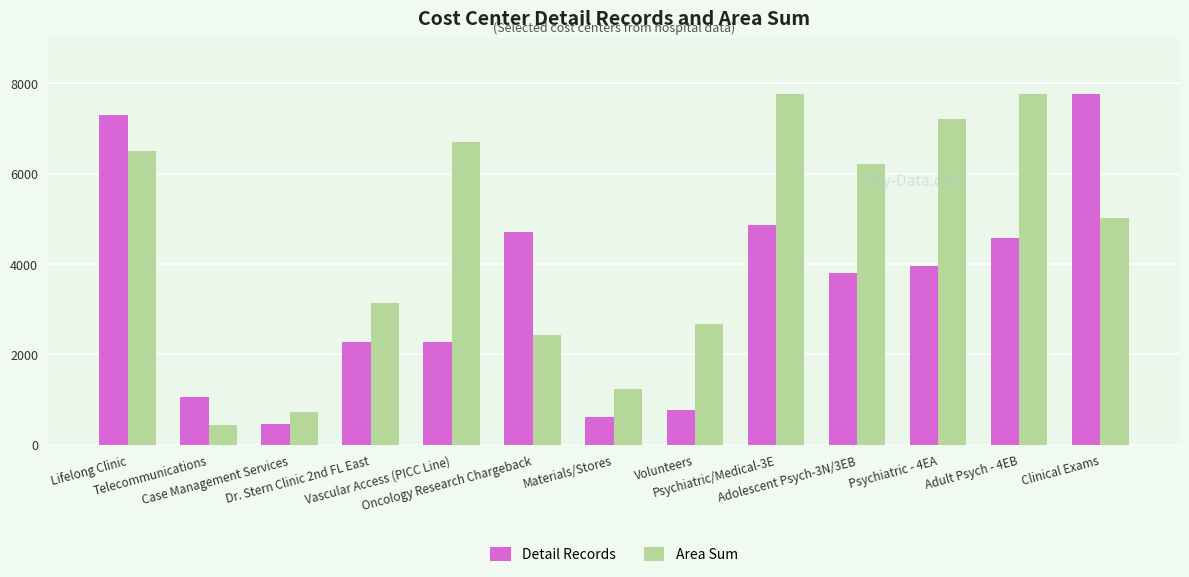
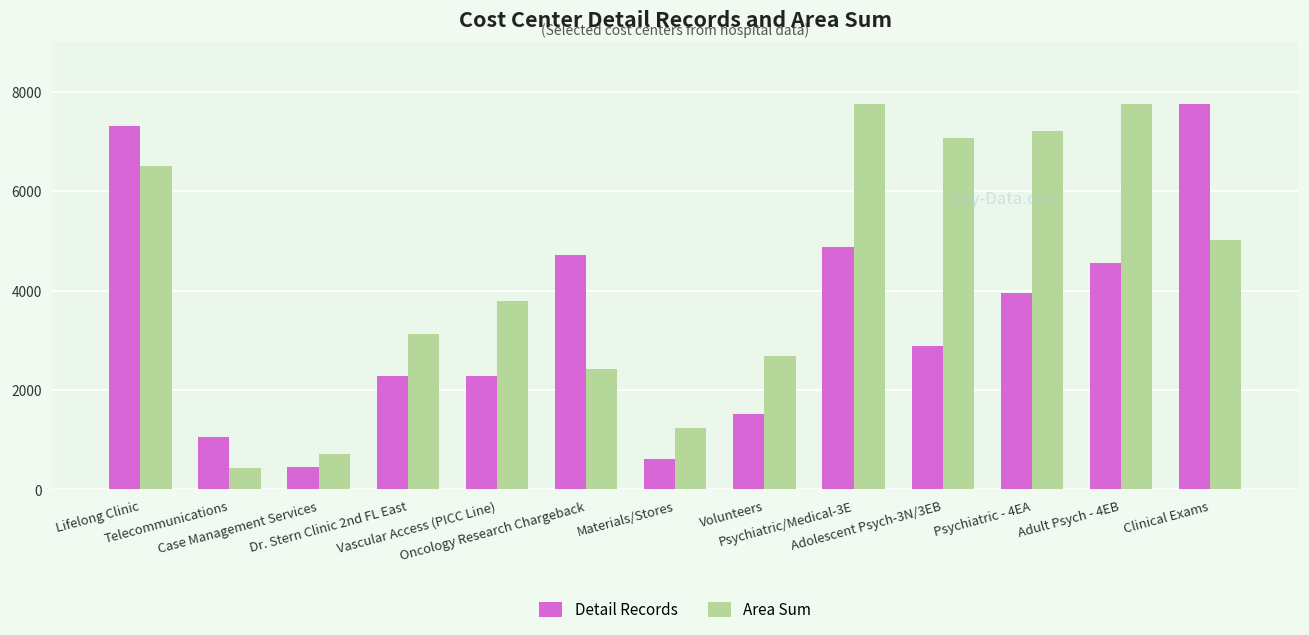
Area Sum, Vascular Access (PICC Line): 6700 -> 3800
Detail Records, Volunteers: 800 -> 1500
Detail Records, Adolescent Psych-3N/3EB: 3800 -> 2900
Area Sum, Adolescent Psych-3N/3EB: 6200 -> 7100
